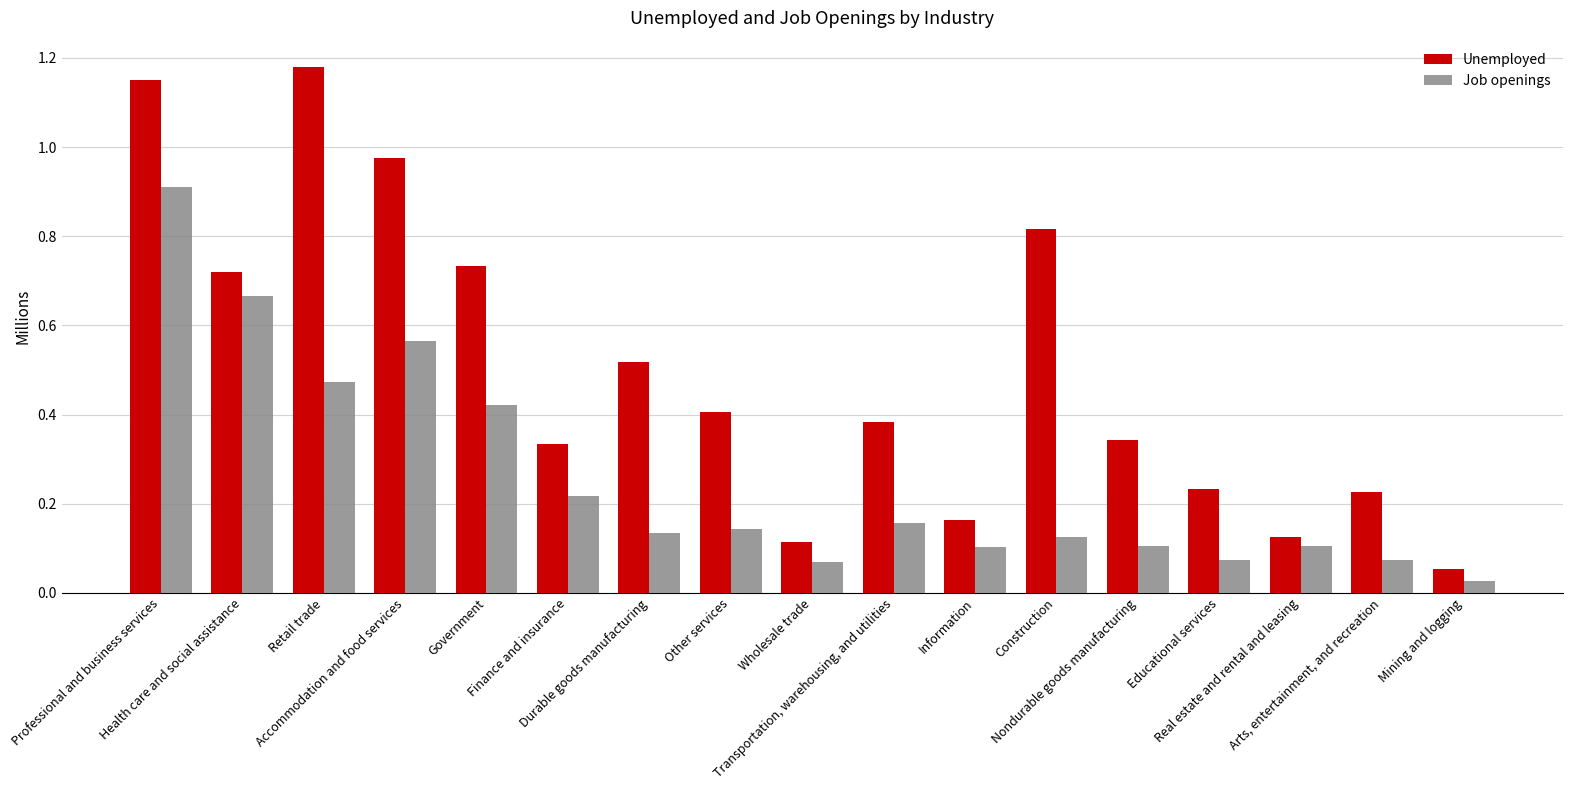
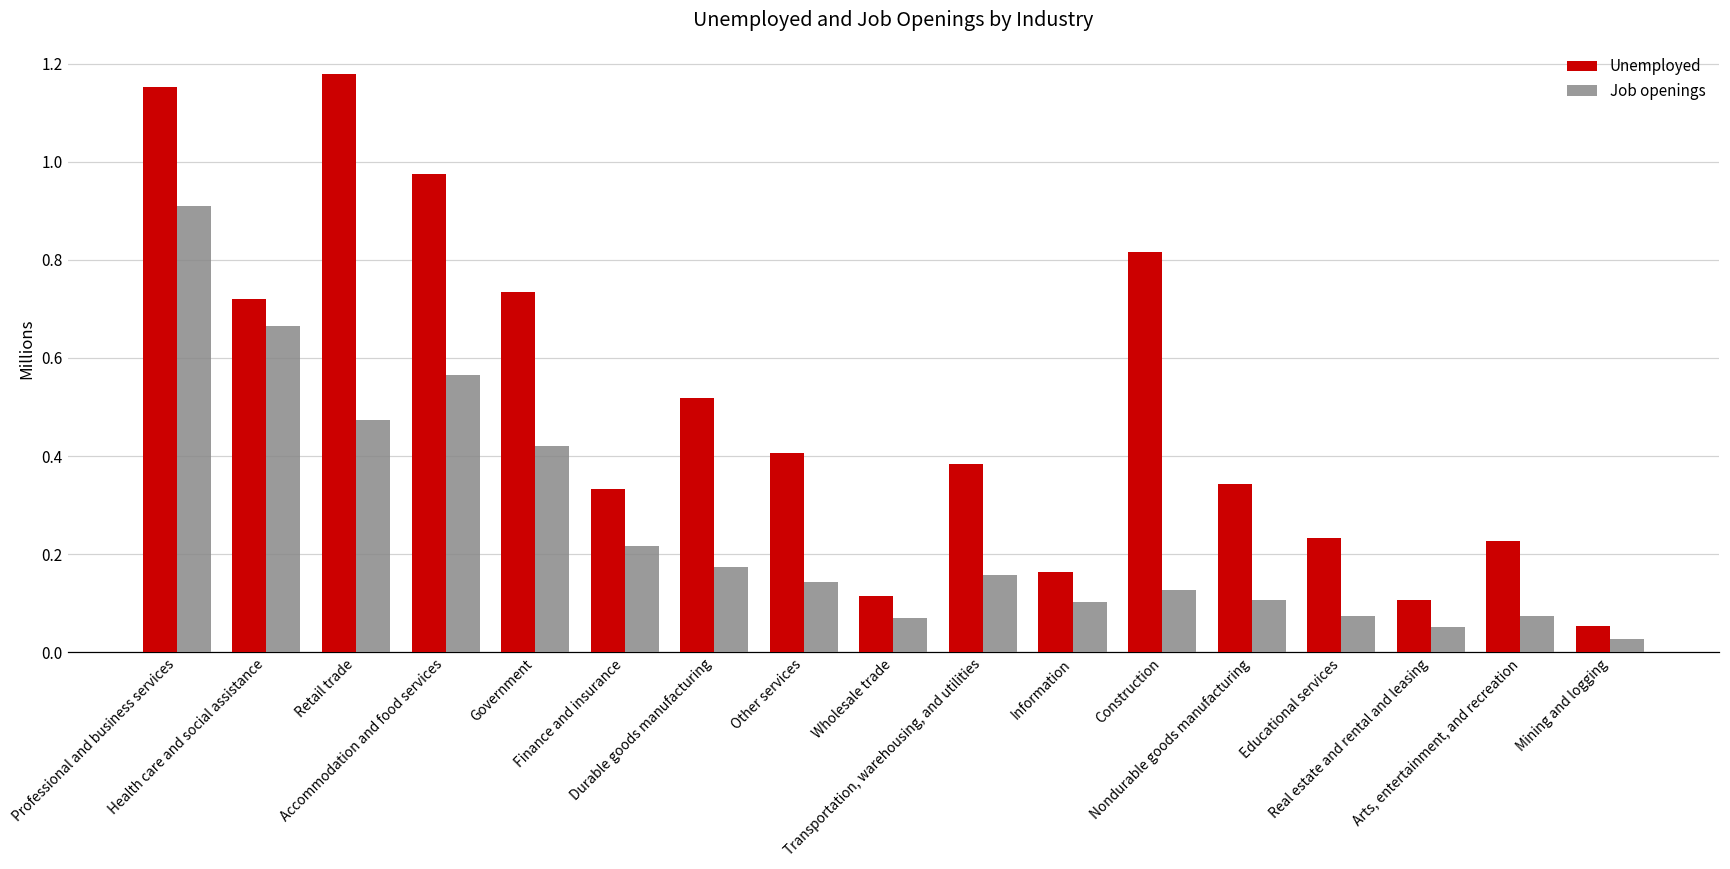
Job openings, Durable goods manufacturing: 0.13 -> 0.17
Unemployed, Real estate and rental and leasing: 0.13 -> 0.11
Job openings, Real estate and rental and leasing: 0.11 -> 0.05
